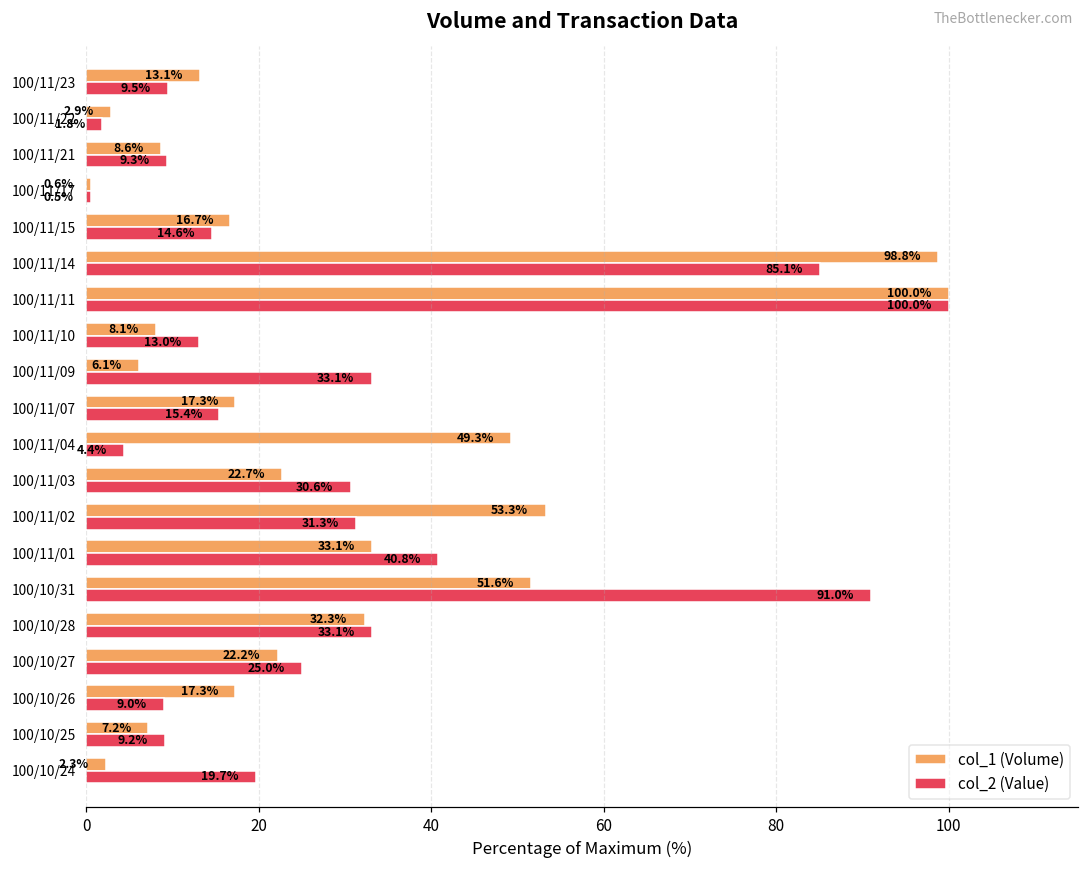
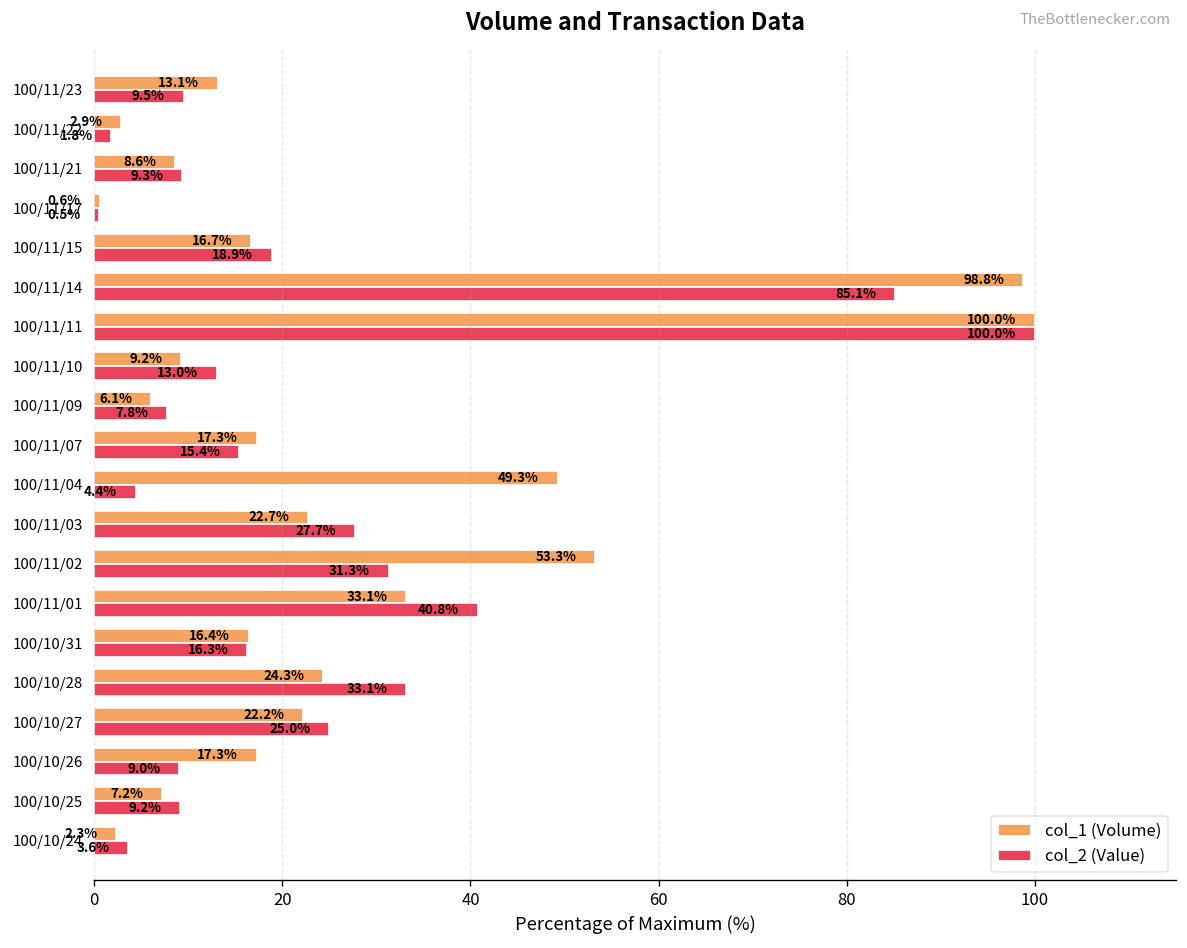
col_2 (Value), 100/11/15: 14.6% -> 18.9%
col_1 (Volume), 100/11/10: 8.1% -> 9.2%
col_2 (Value), 100/11/09: 33.1% -> 7.8%
col_2 (Value), 100/11/03: 30.6% -> 27.7%
col_1 (Volume), 100/10/31: 51.6% -> 16.4%
col_2 (Value), 100/10/31: 91.0% -> 16.3%
col_1 (Volume), 100/10/28: 32.3% -> 24.3%
col_2 (Value), 100/10/24: 19.7% -> 3.6%
